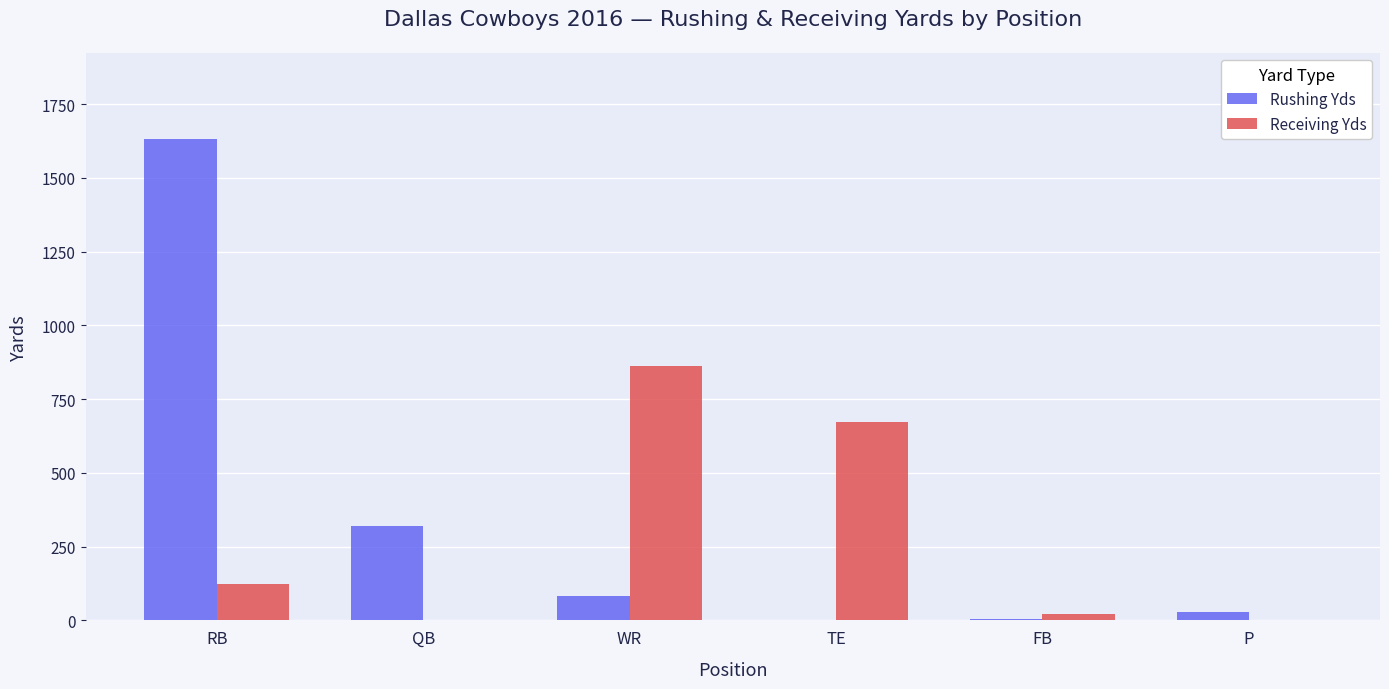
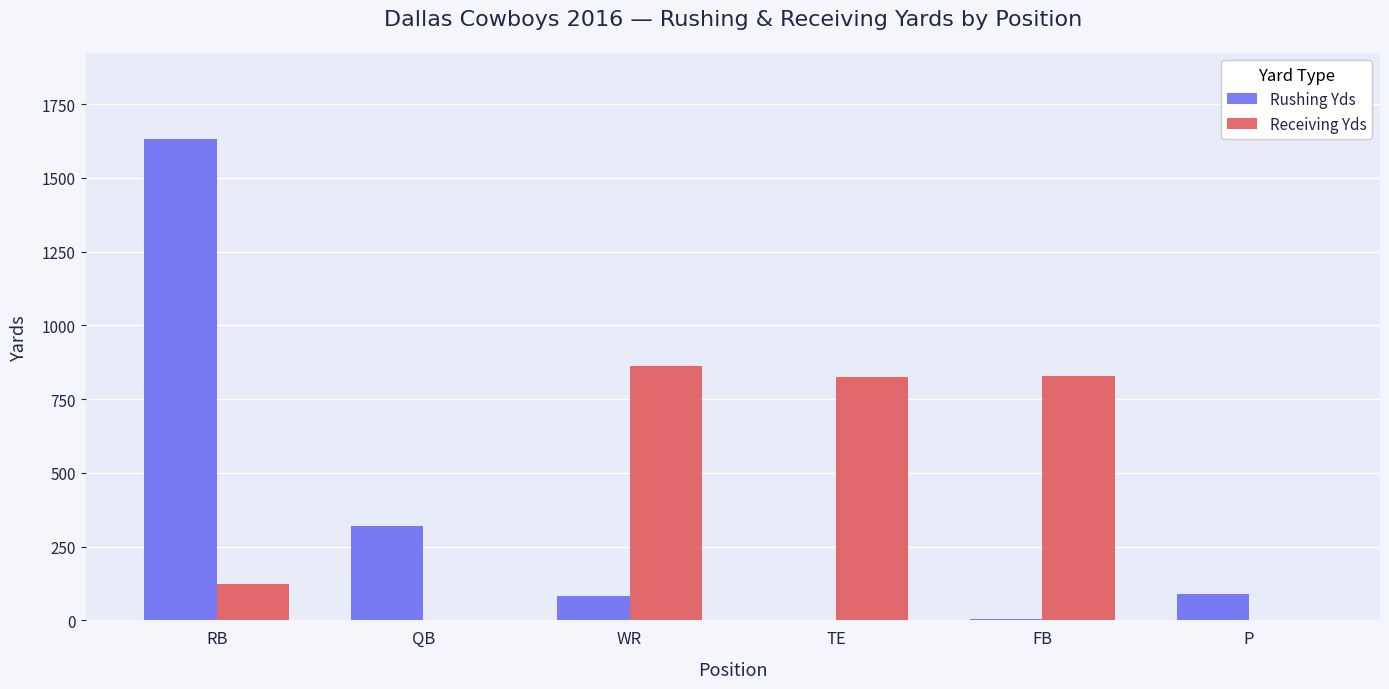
Receiving Yds, TE: 670 -> 830
Receiving Yds, FB: 20 -> 830
Rushing Yds, P: 30 -> 90
